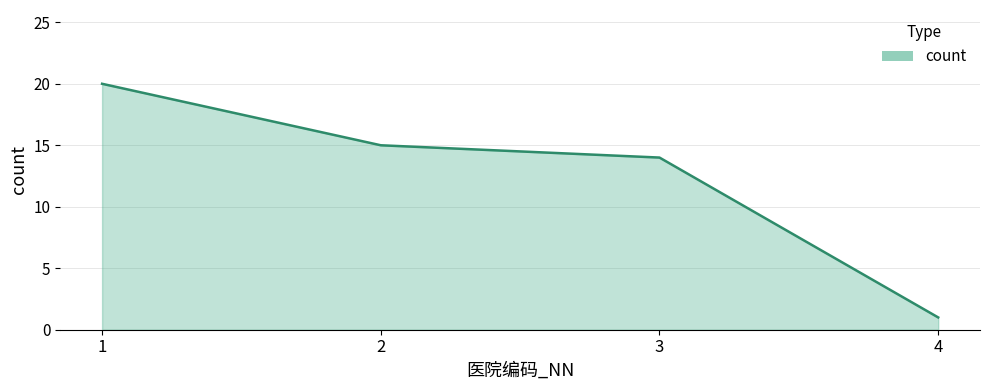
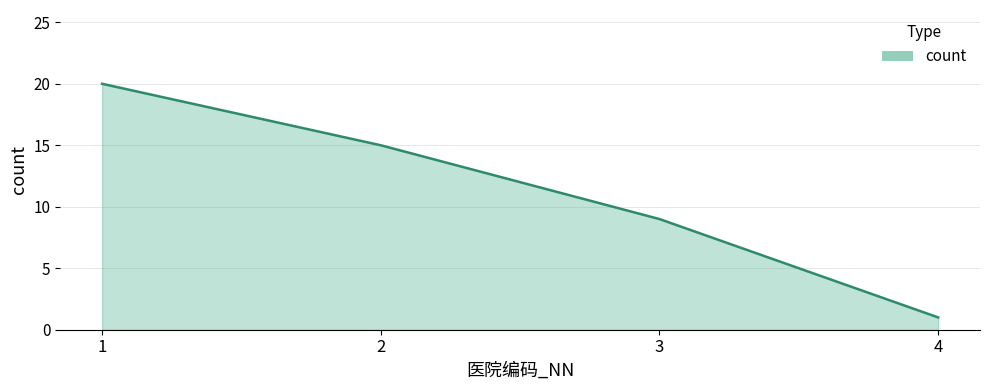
3: 14 -> 9
